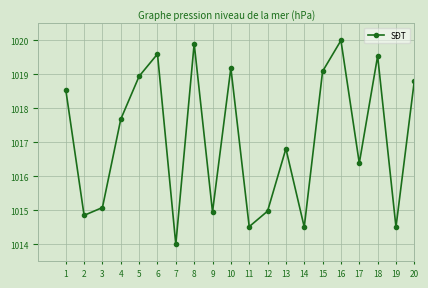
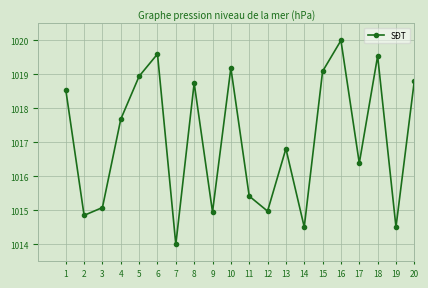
8: 1019.9 -> 1018.7
11: 1014.5 -> 1015.4
